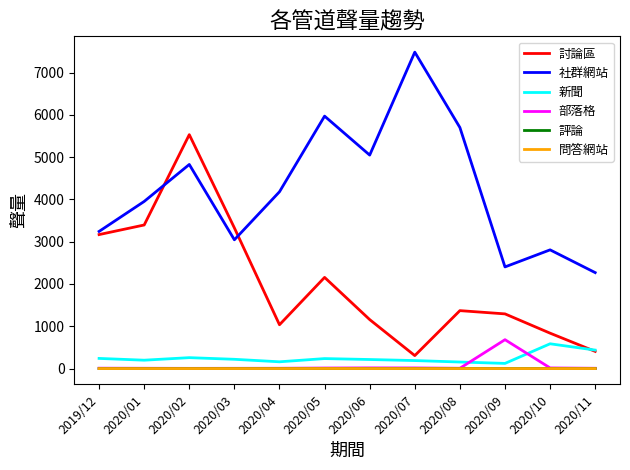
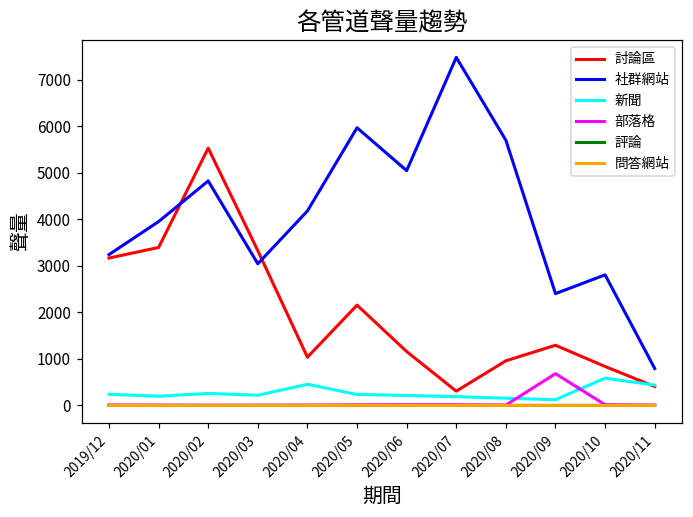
新聞, 2020/04: 200 -> 500
討論區, 2020/08: 1400 -> 1000
社群網站, 2020/11: 2300 -> 800
